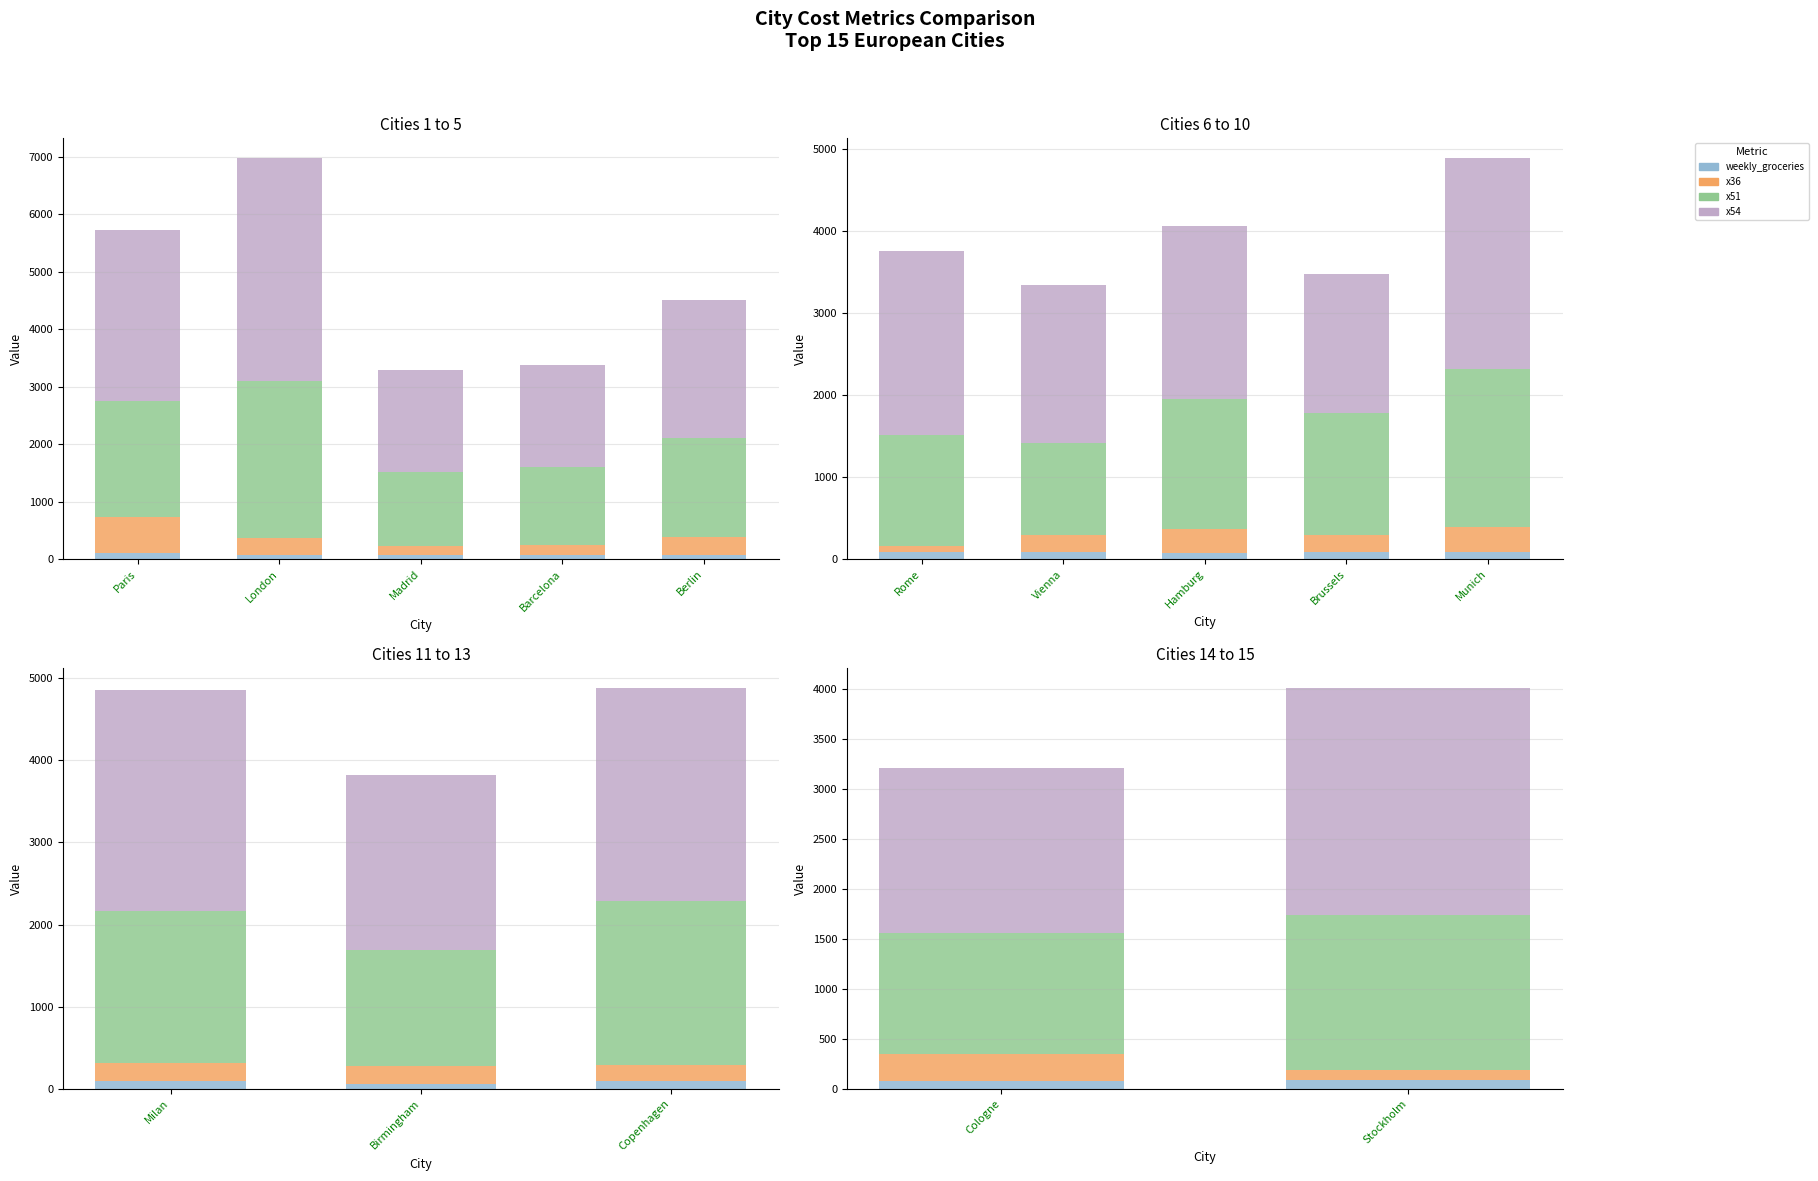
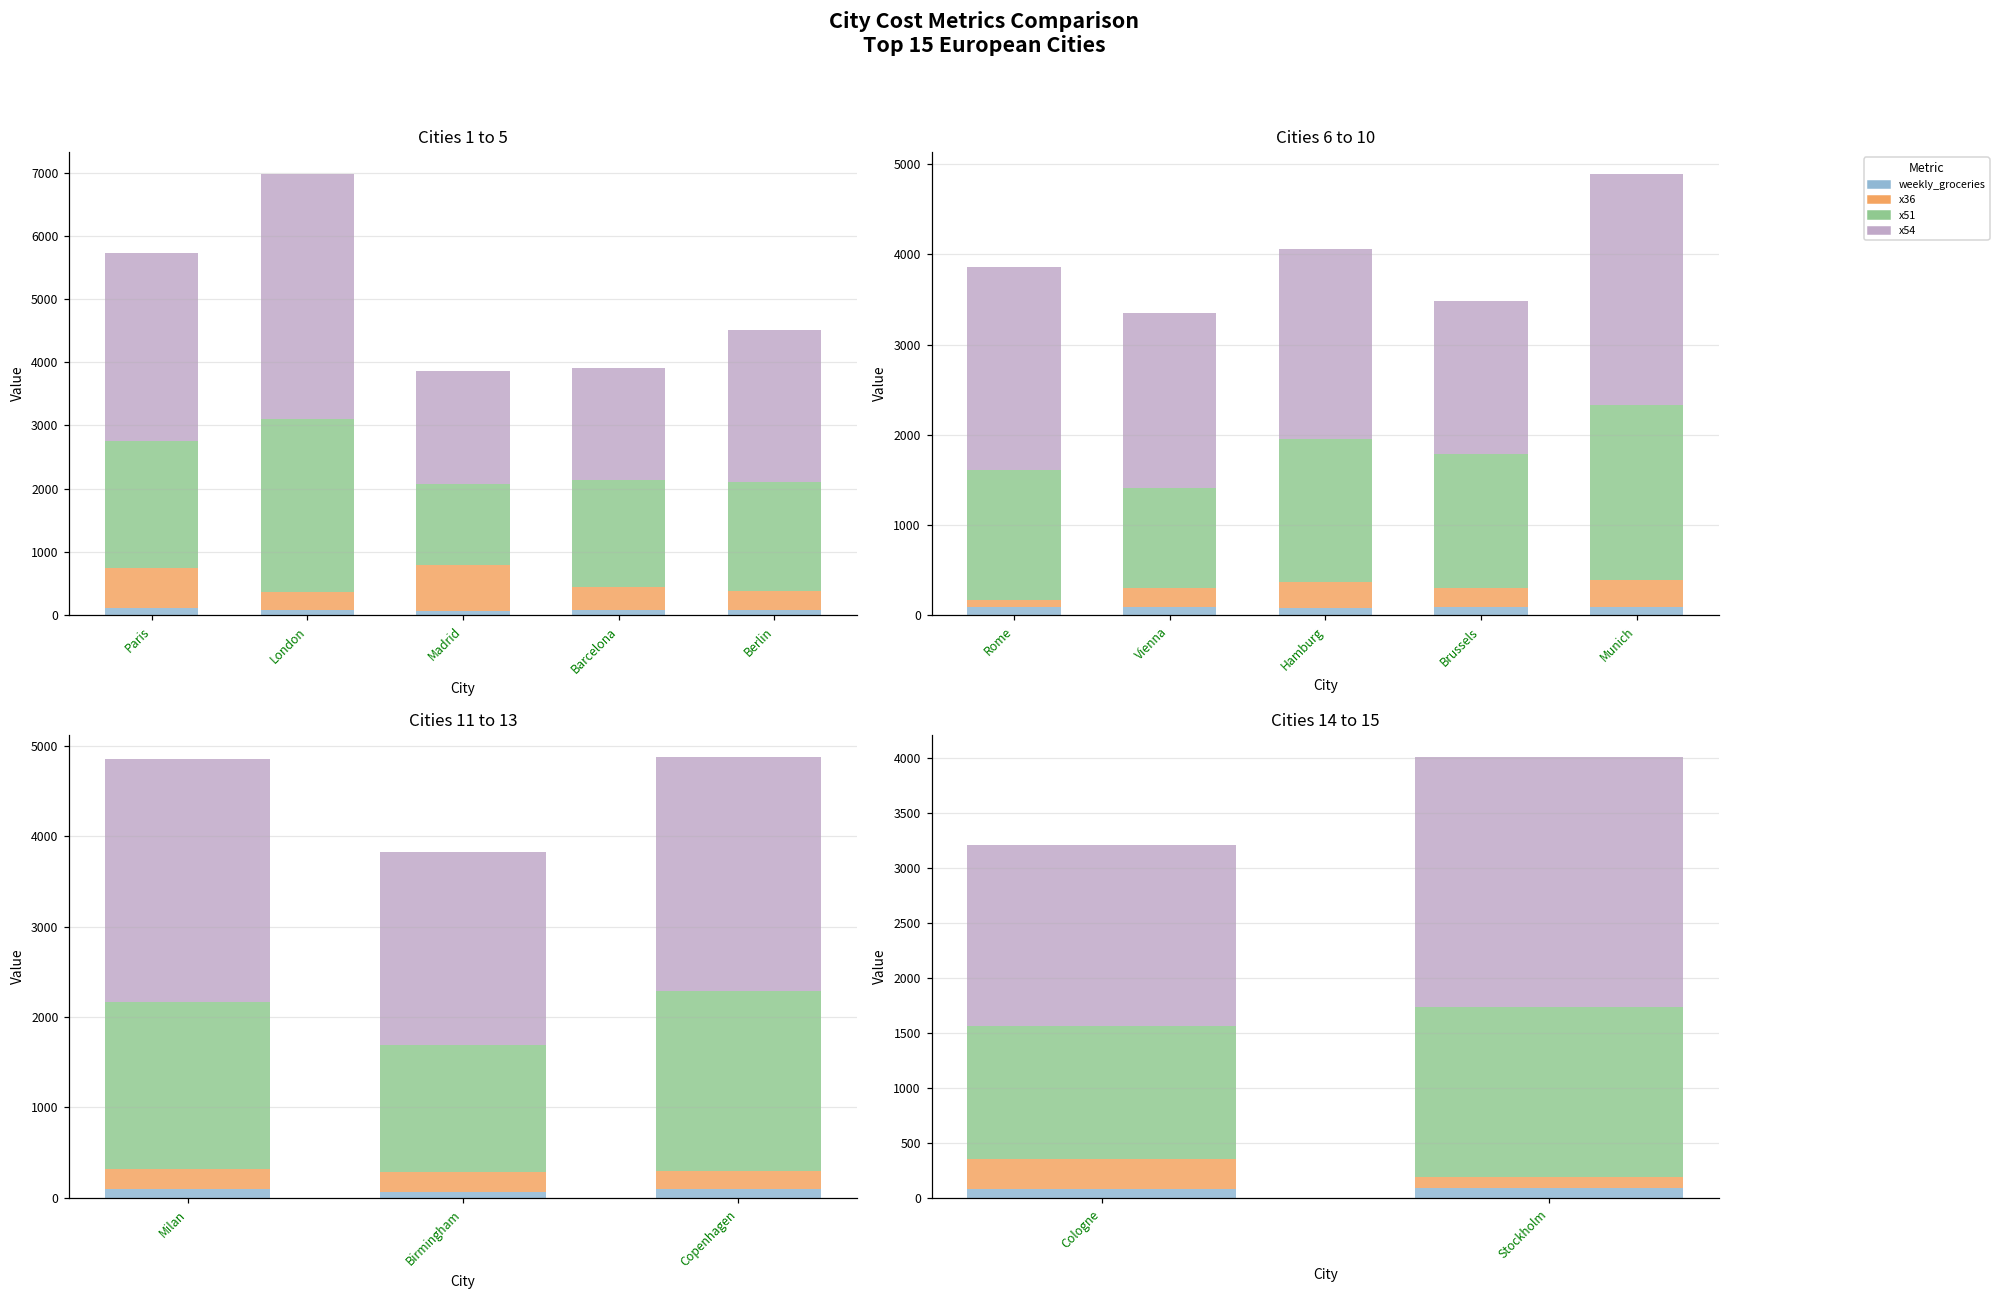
Cities 1 to 5, x36, Madrid: 200 -> 700
Cities 1 to 5, x36, Barcelona: 200 -> 400
Cities 1 to 5, x51, Barcelona: 1400 -> 1700
Cities 6 to 10, x51, Rome: 1300 -> 1400
